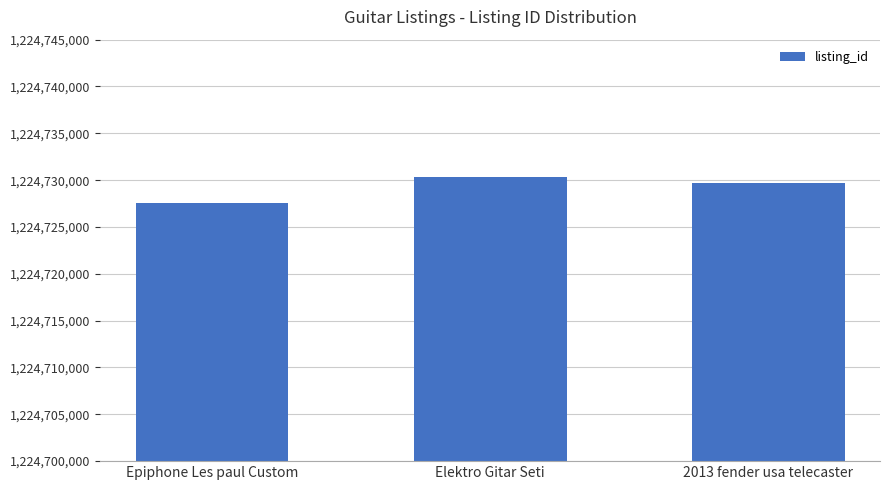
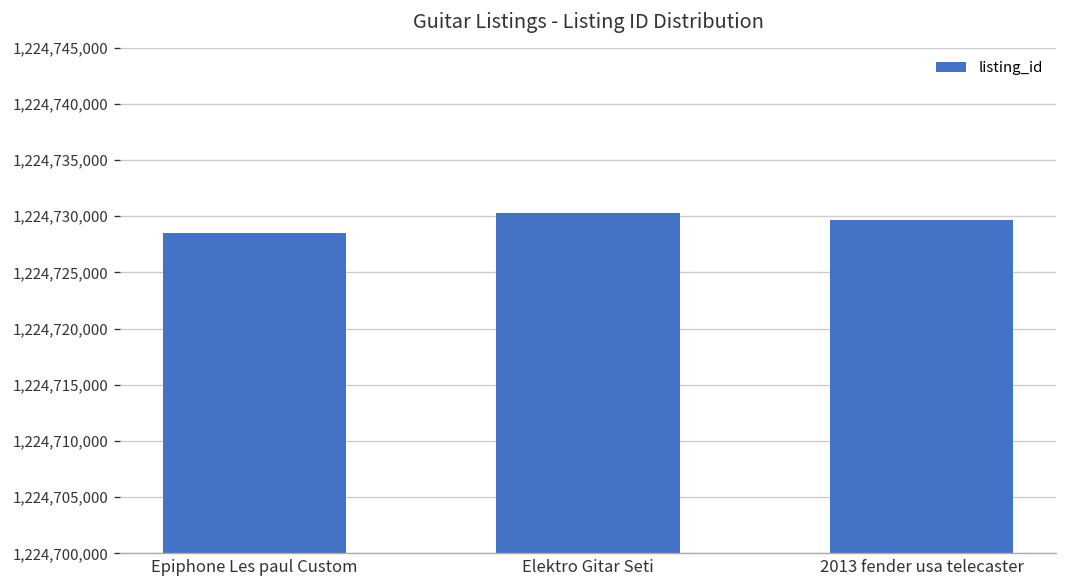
Epiphone Les paul Custom: 1,224,727,600 -> 1,224,728,500
